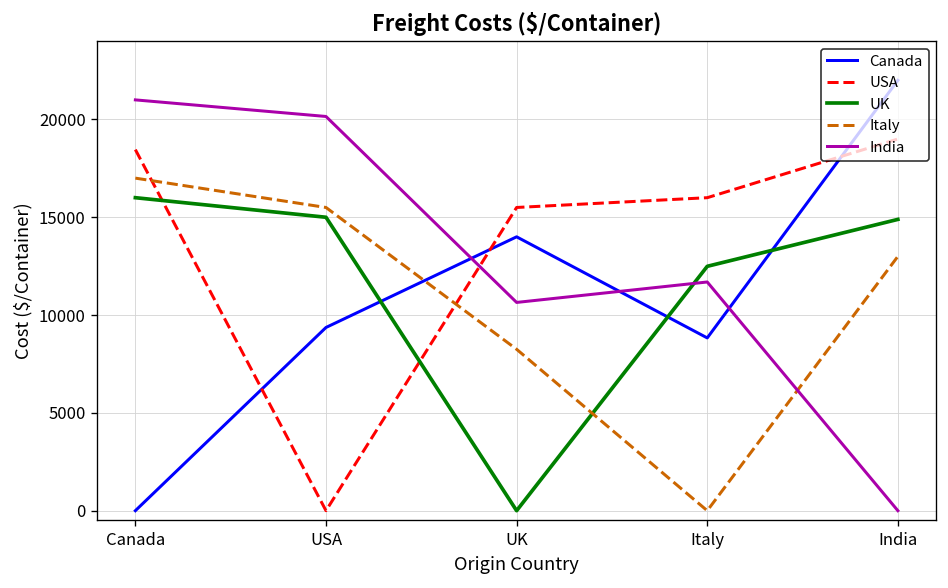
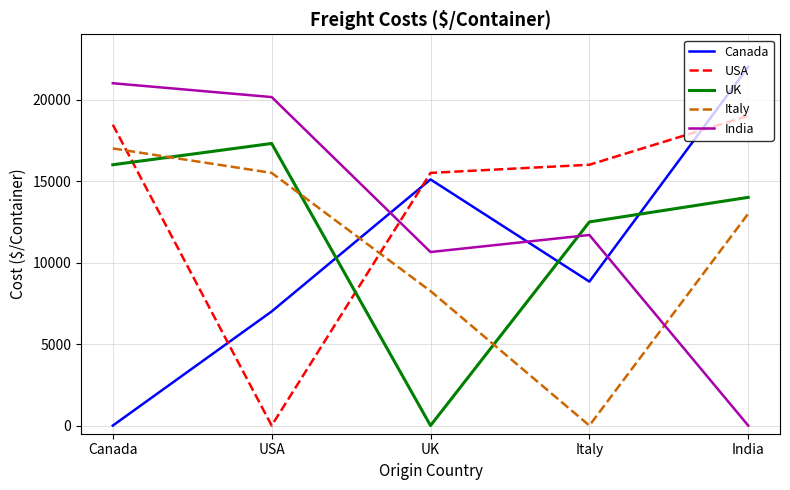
Canada, USA: 9400 -> 7000
UK, USA: 15000 -> 17300
Canada, UK: 14000 -> 15100
UK, India: 14900 -> 14000
